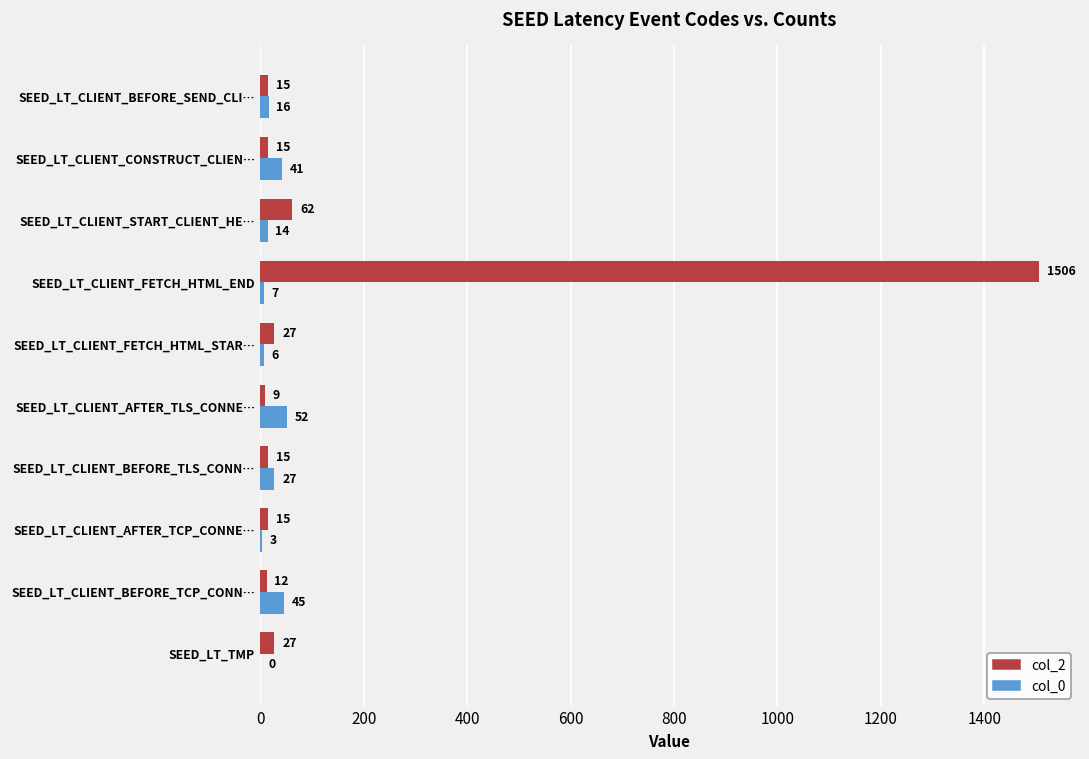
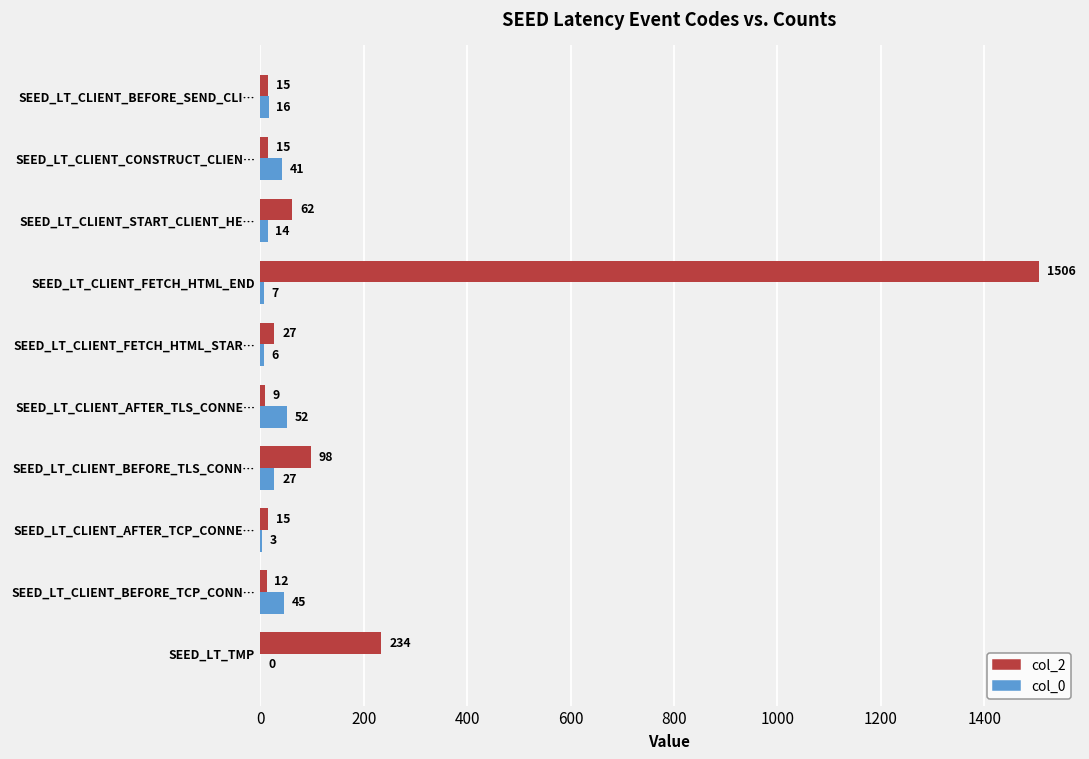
col_2, SEED_LT_CLIENT_BEFORE_TLS_CONN…: 15 -> 98
col_2, SEED_LT_TMP: 27 -> 234
